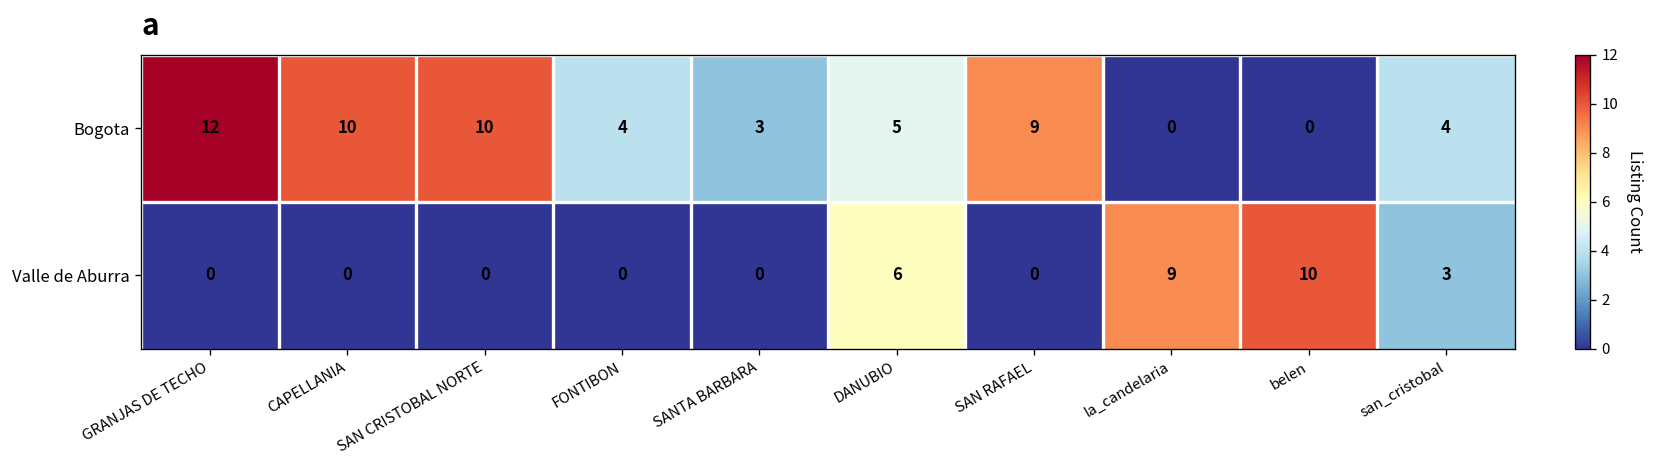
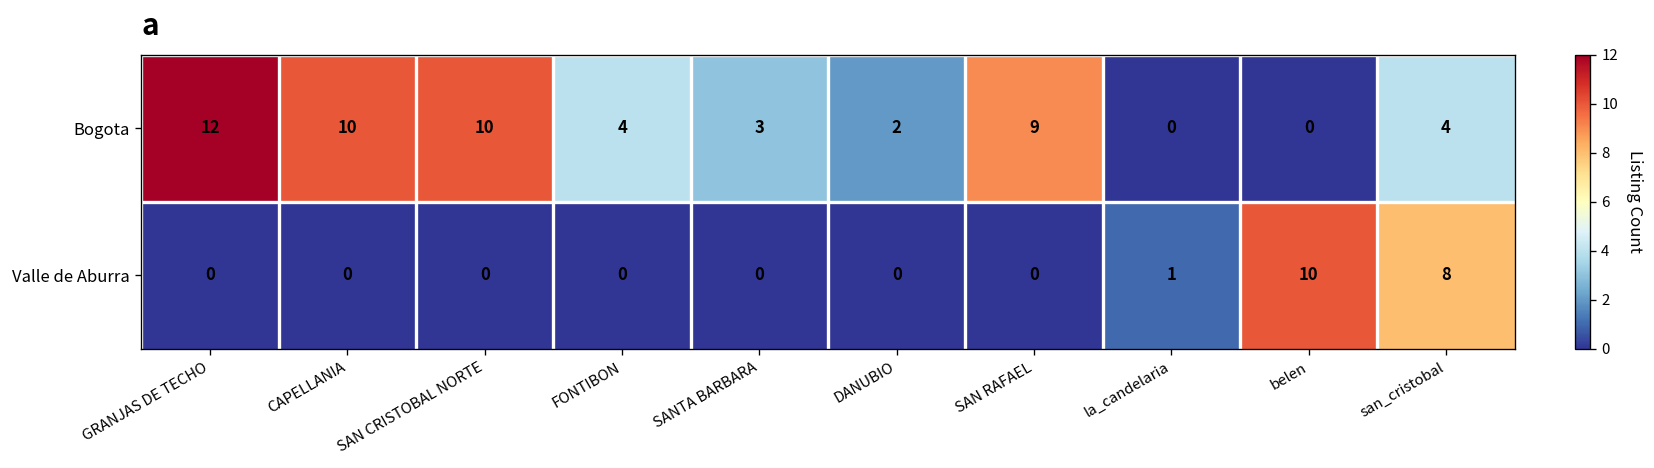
Bogota, DANUBIO: 5 -> 2
Valle de Aburra, DANUBIO: 6 -> 0
Valle de Aburra, la_candelaria: 9 -> 1
Valle de Aburra, san_cristobal: 3 -> 8
